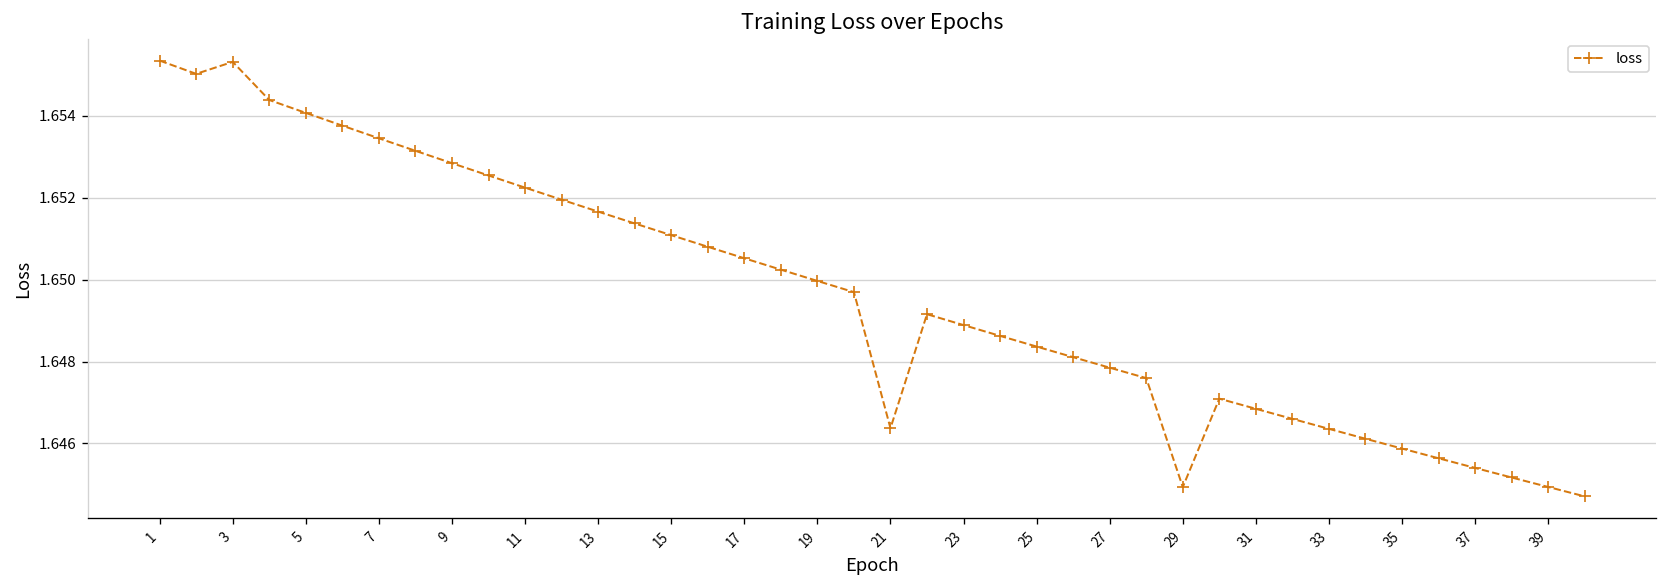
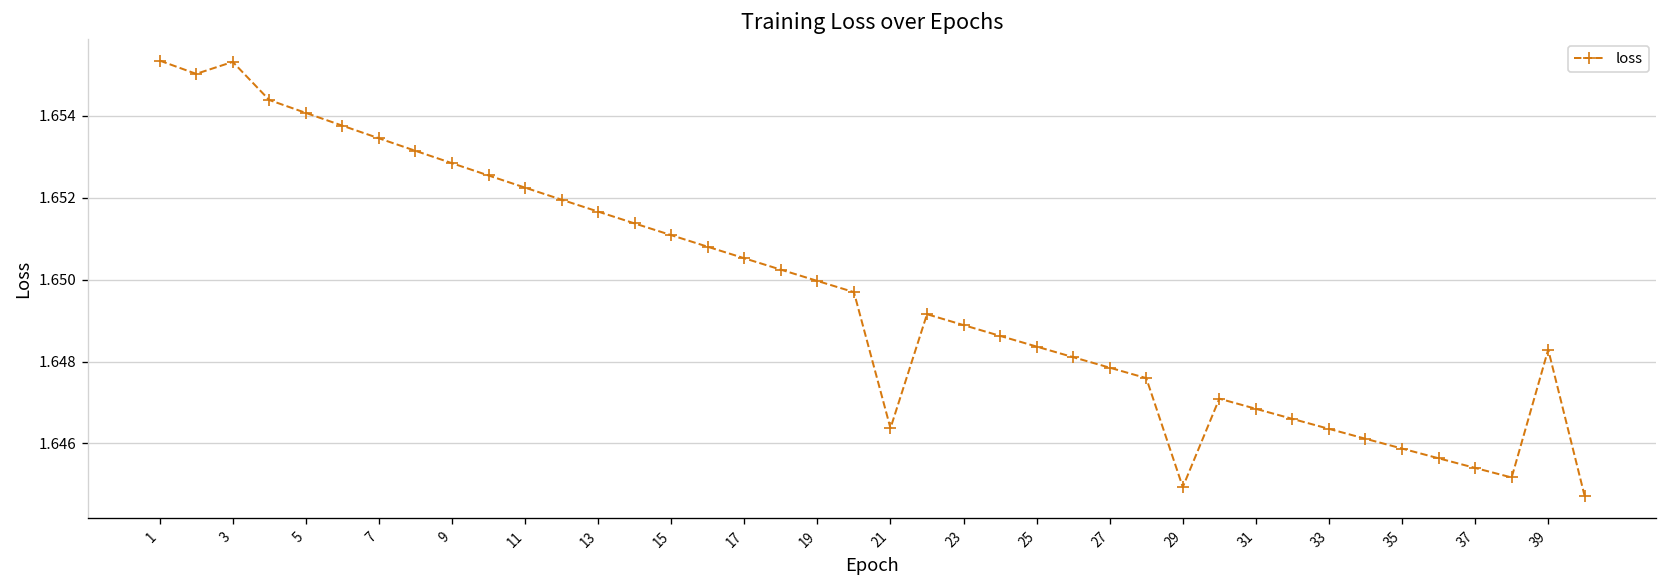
39: 1.6449 -> 1.6483
